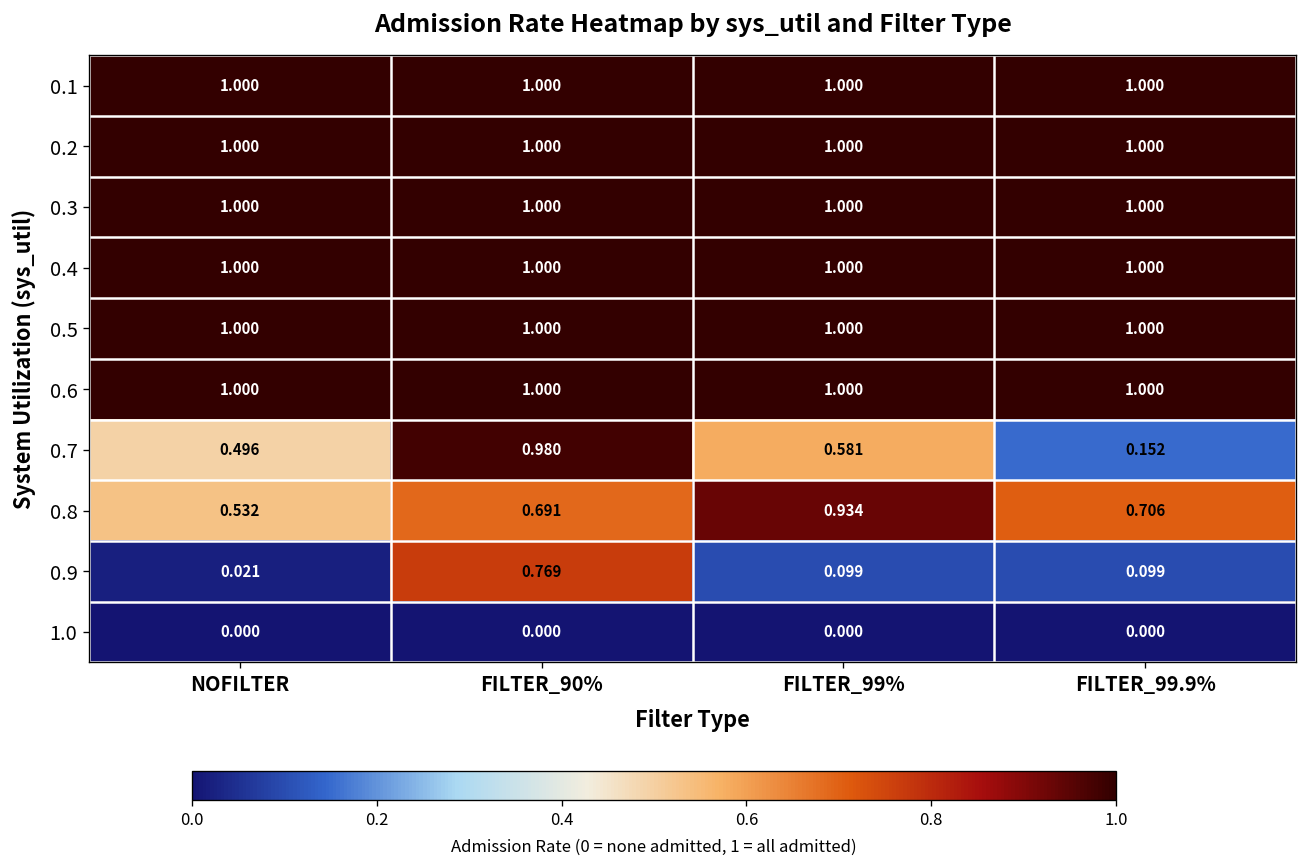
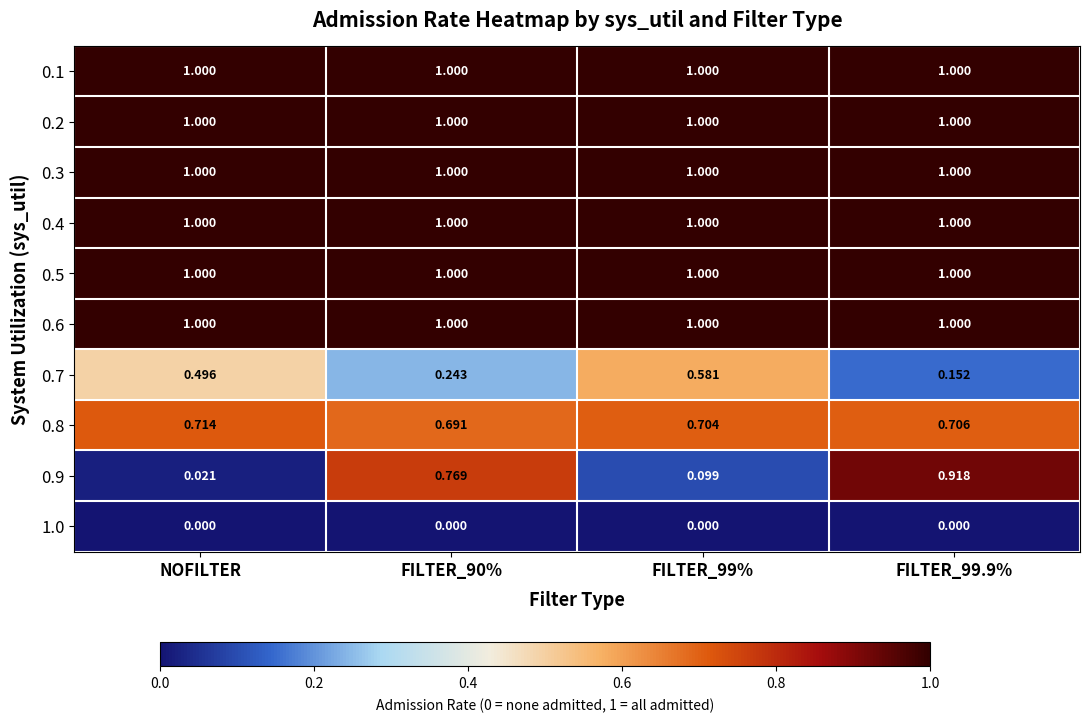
0.7, FILTER_90%: 0.980 -> 0.243
0.8, NOFILTER: 0.532 -> 0.714
0.8, FILTER_99%: 0.934 -> 0.704
0.9, FILTER_99.9%: 0.099 -> 0.918
